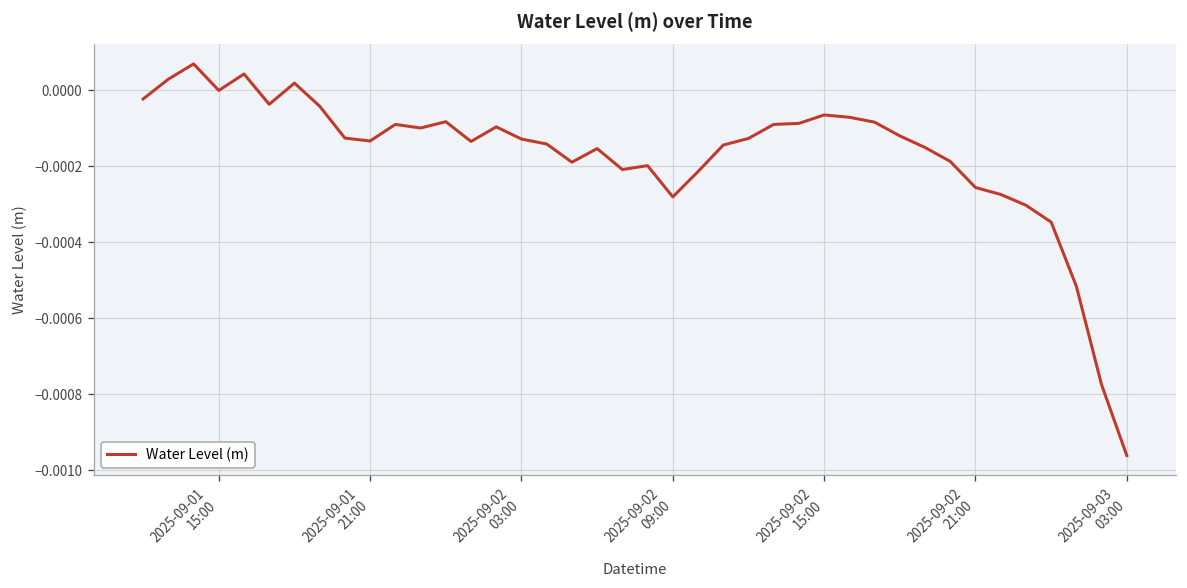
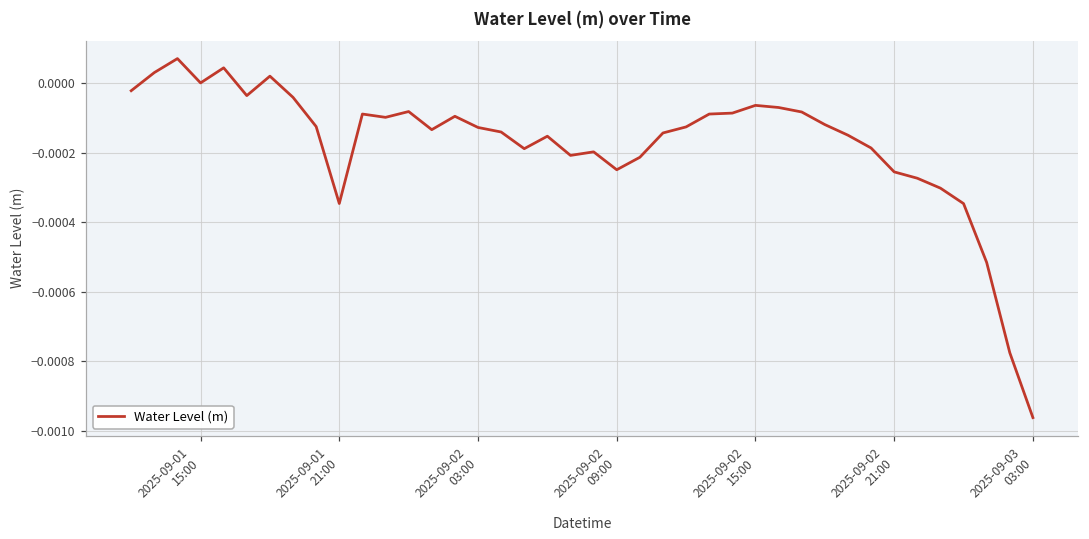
2025-09-01 21:00: -0.00013 -> -0.00035
2025-09-02 09:00: -0.00028 -> -0.00025
